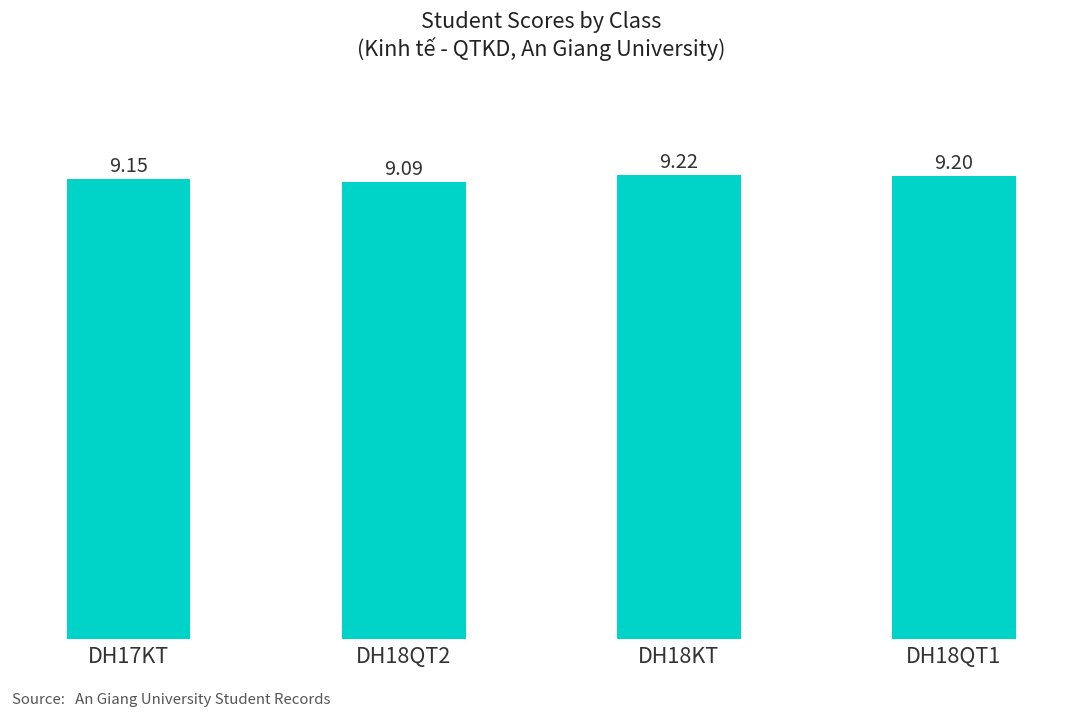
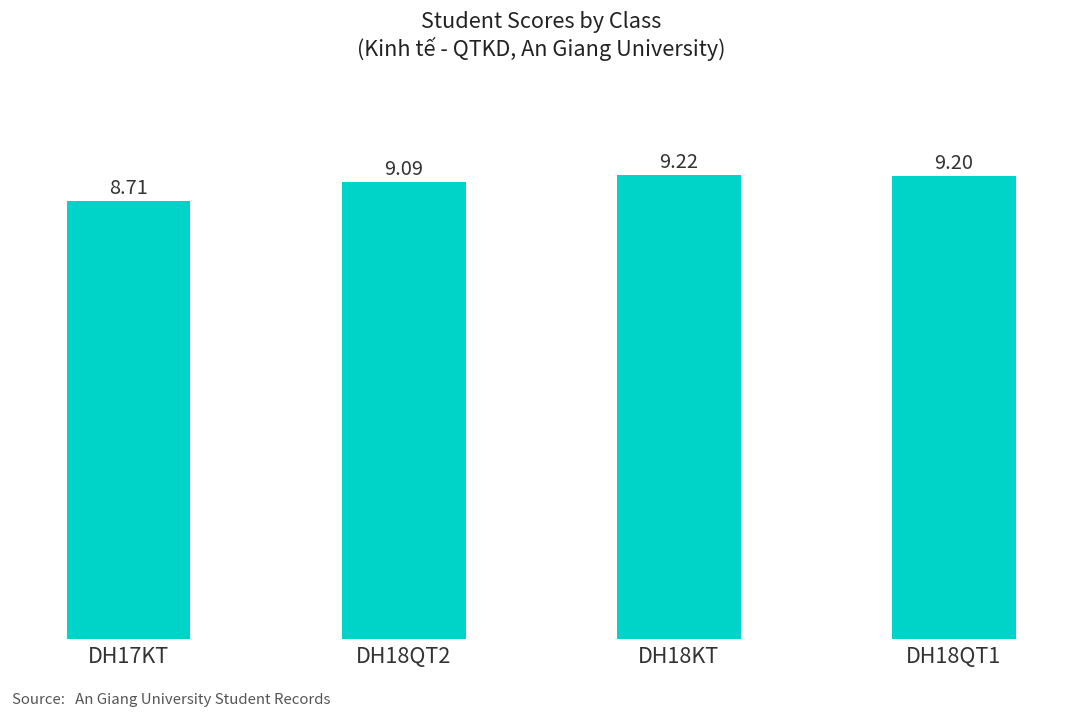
DH17KT: 9.15 -> 8.71
